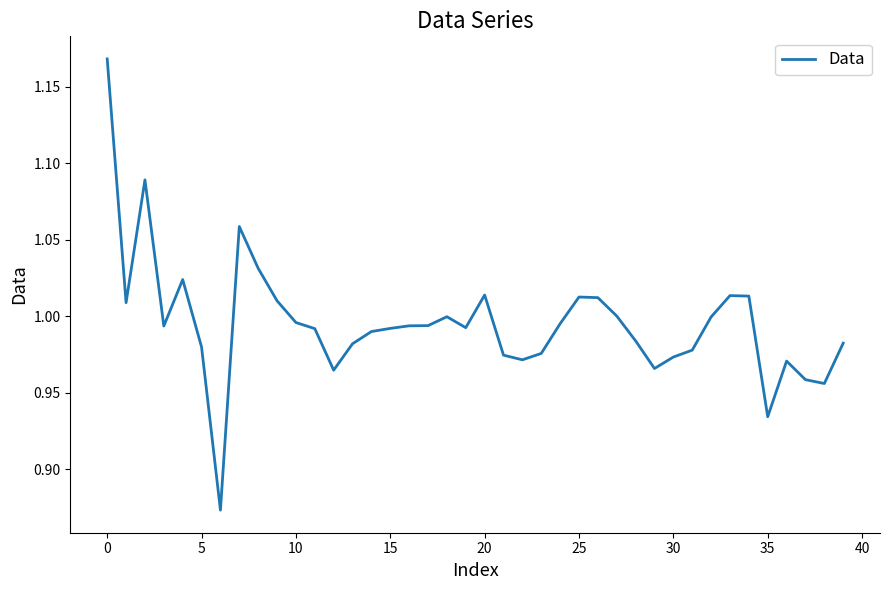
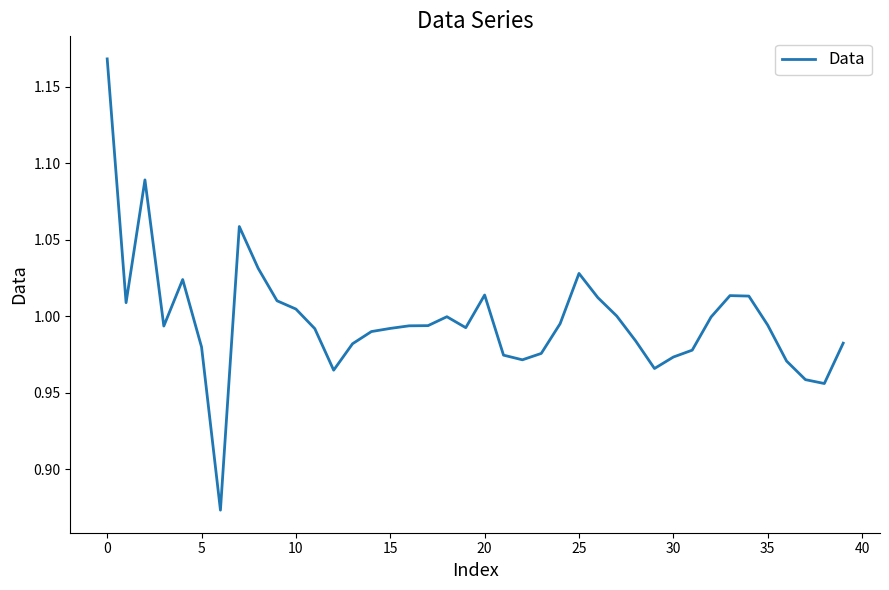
10: 0.996 -> 1.005
25: 1.013 -> 1.028
35: 0.934 -> 0.994
